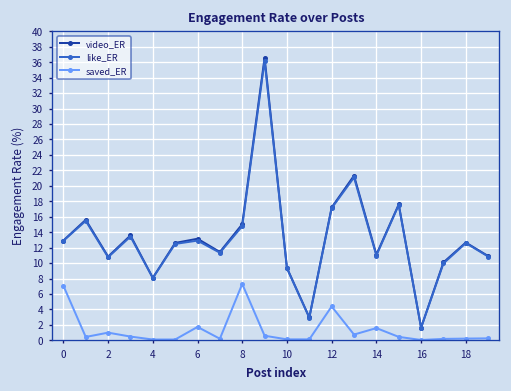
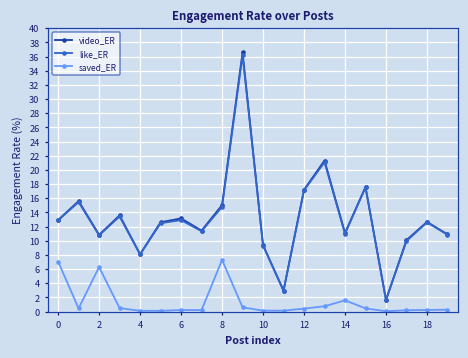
saved_ER, 2: 1 -> 6
saved_ER, 6: 2 -> 0
saved_ER, 12: 4 -> 0
